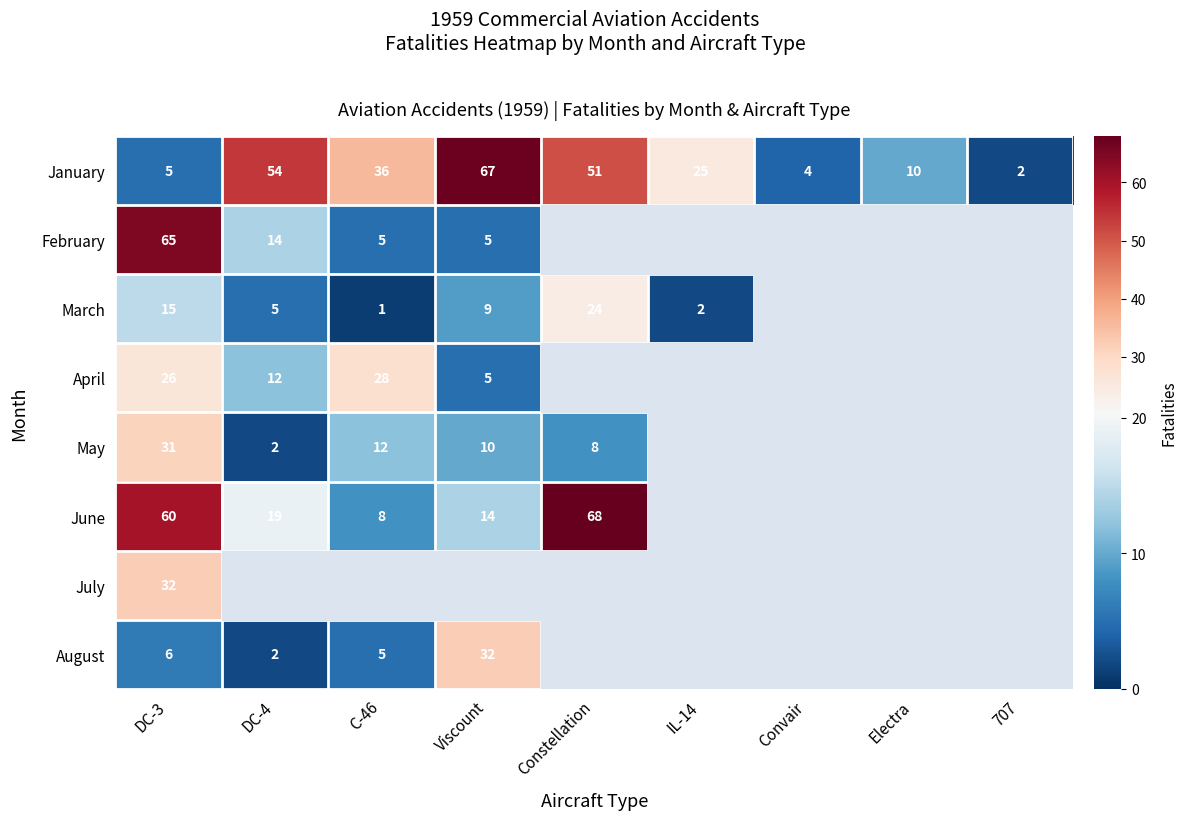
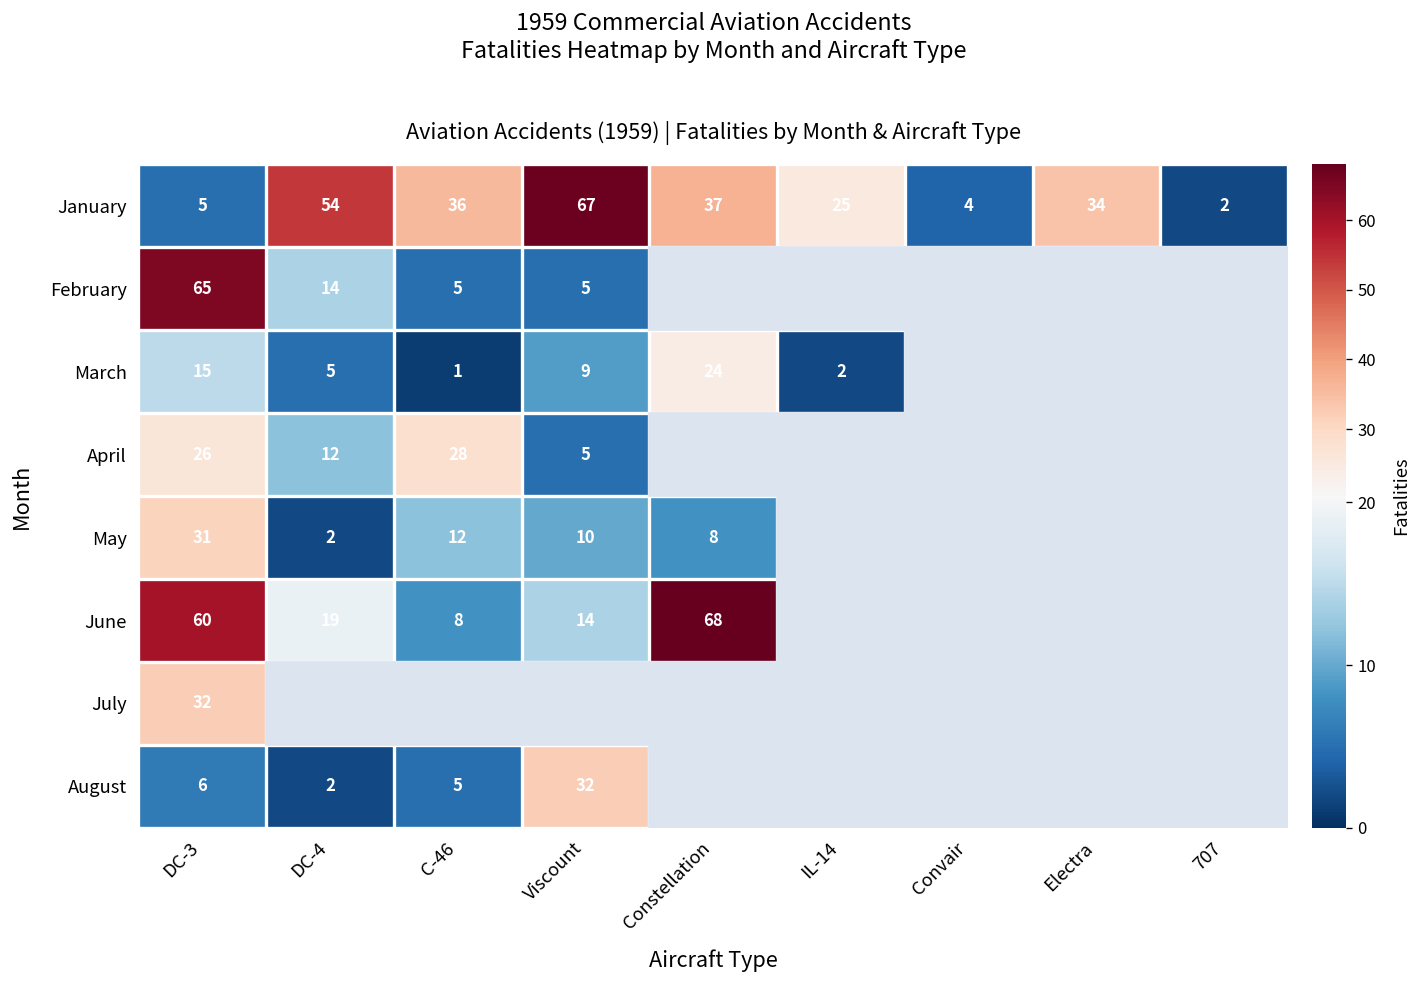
January, Constellation: 51 -> 37
January, Electra: 10 -> 34
